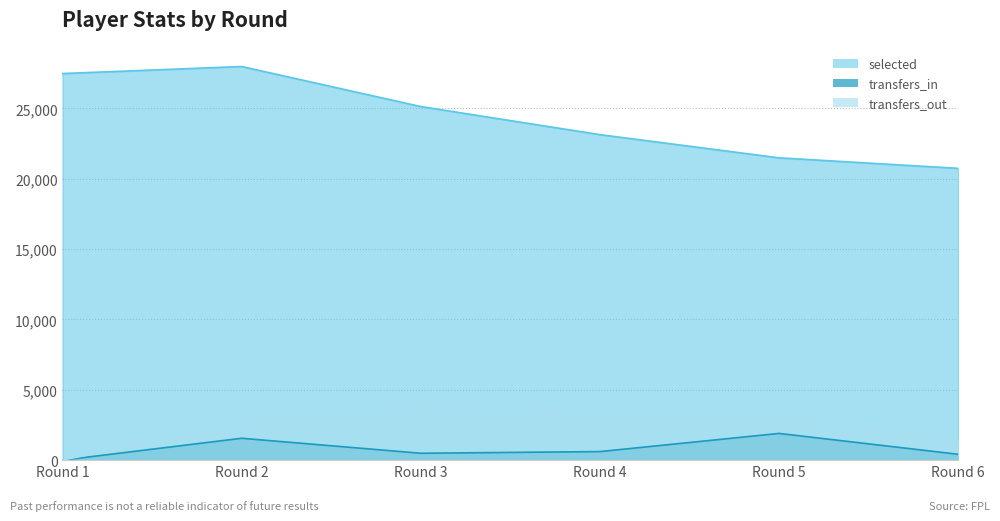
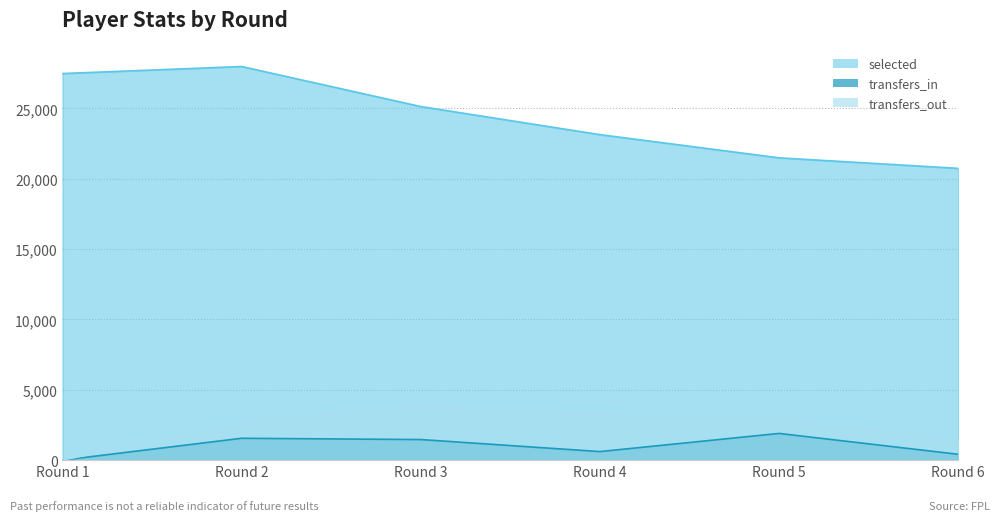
transfers_in, Round 3: 500 -> 1,500
